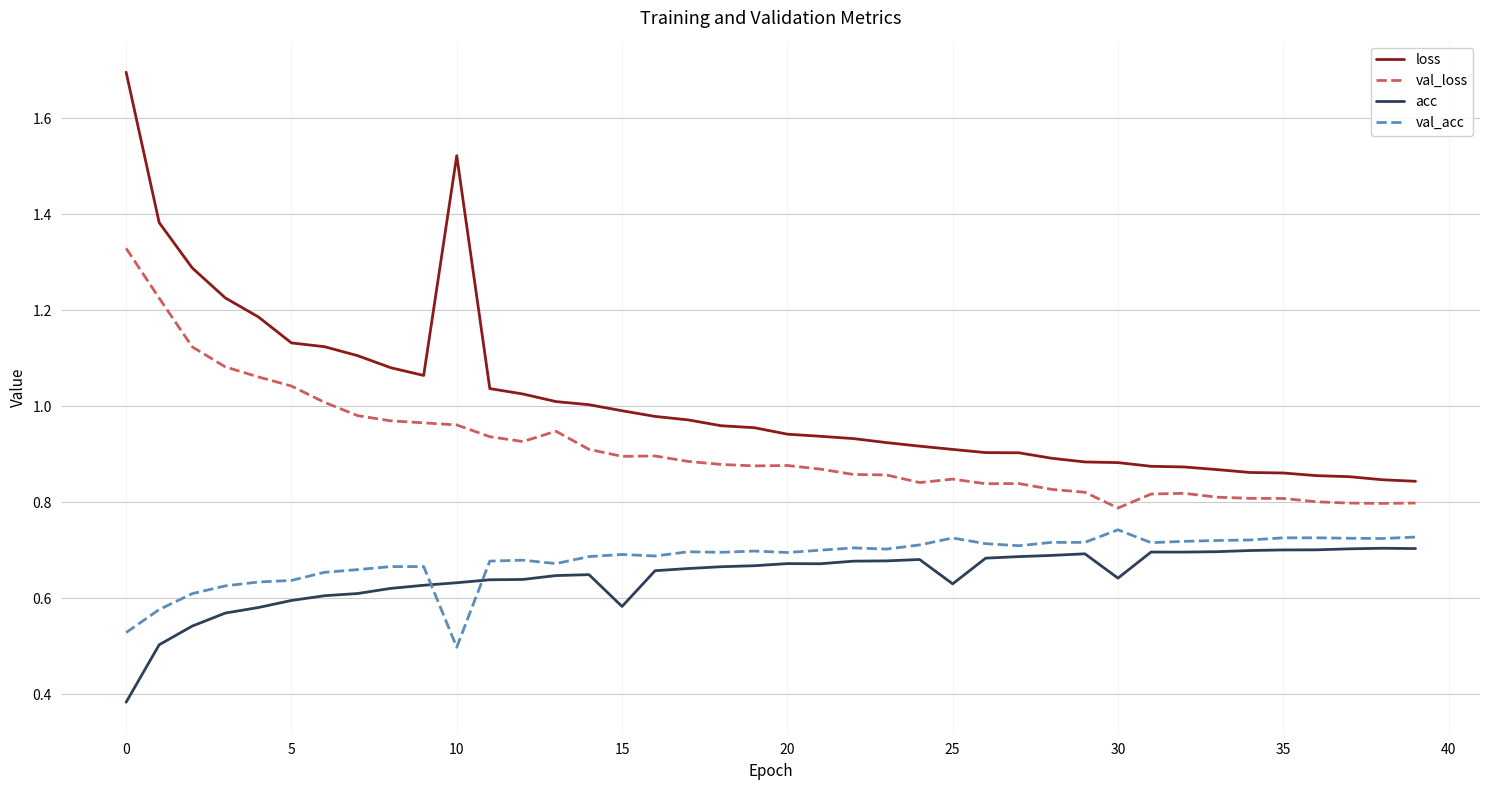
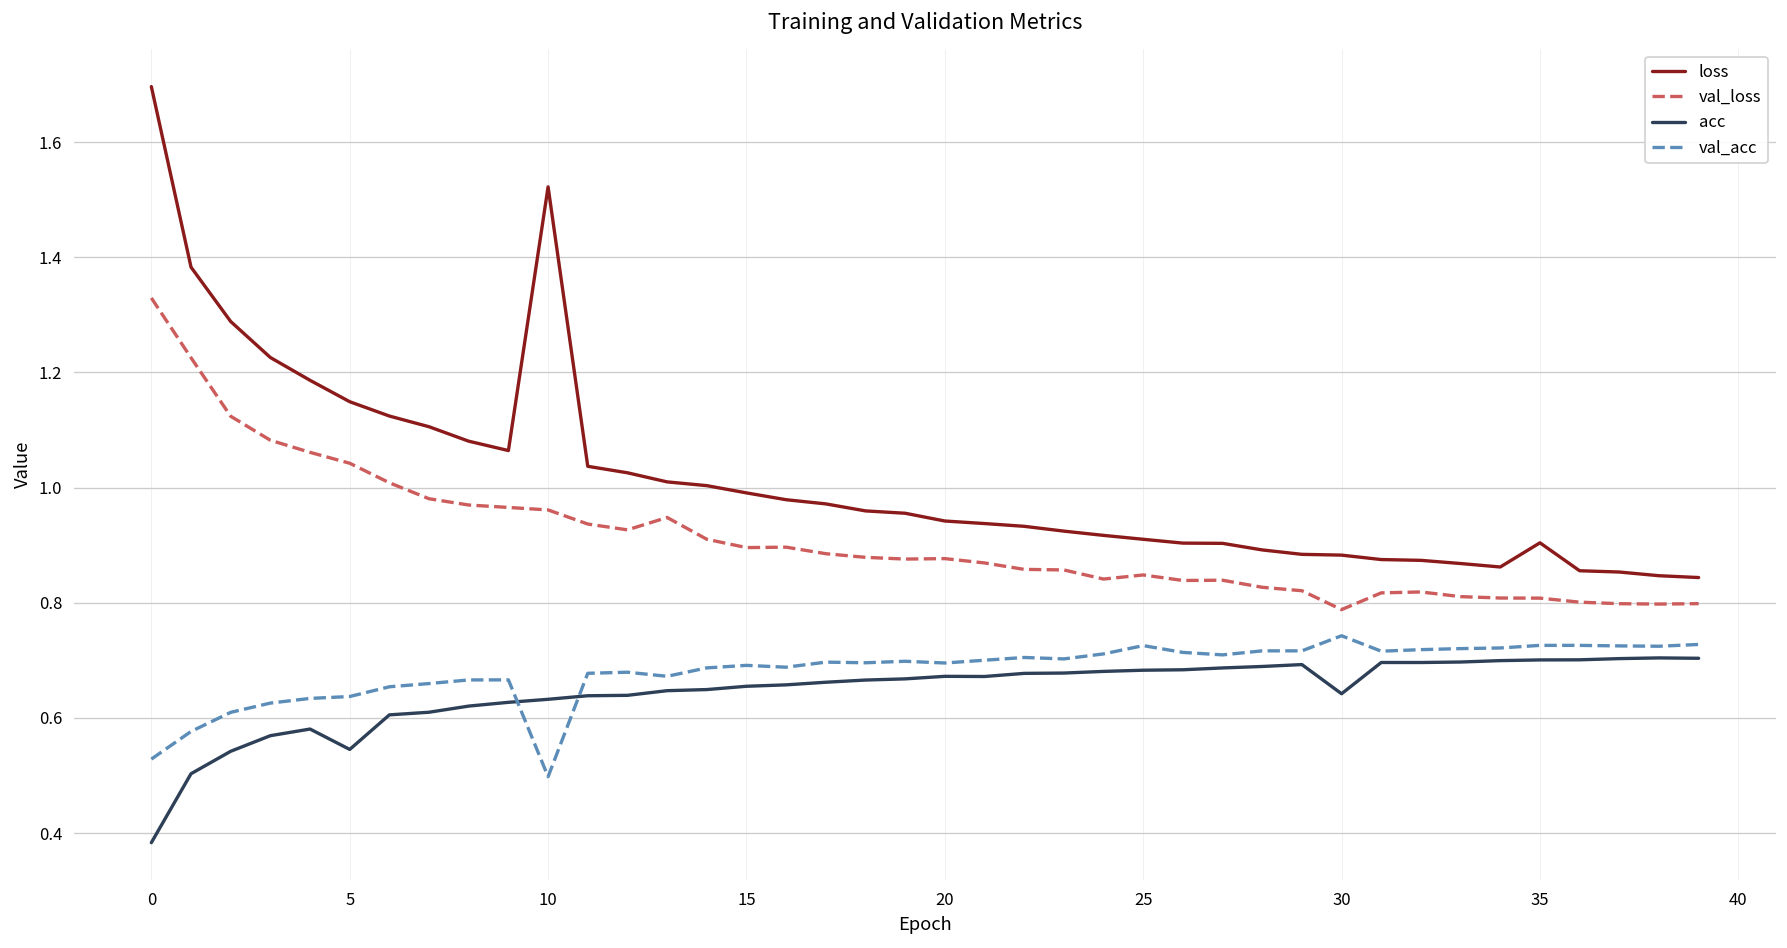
loss, 5: 1.13 -> 1.15
acc, 5: 0.60 -> 0.55
acc, 15: 0.58 -> 0.65
acc, 25: 0.63 -> 0.68
loss, 35: 0.86 -> 0.90
